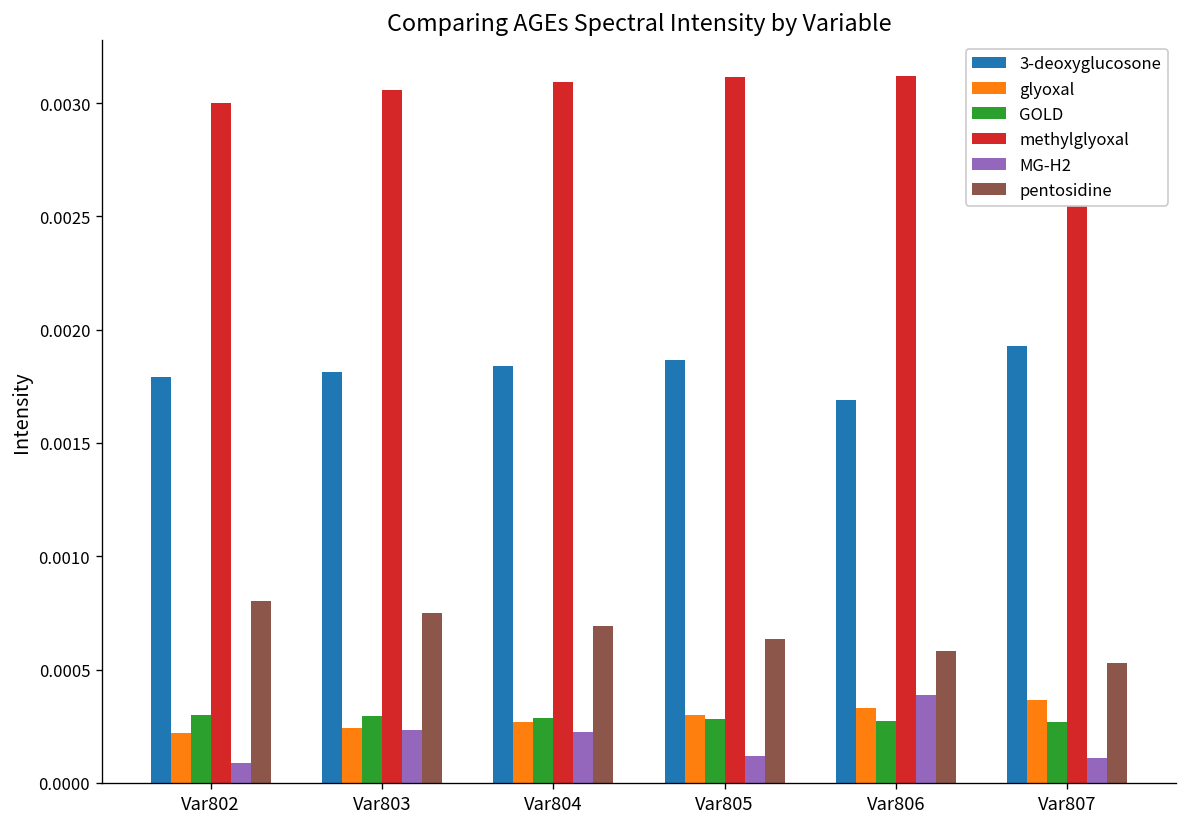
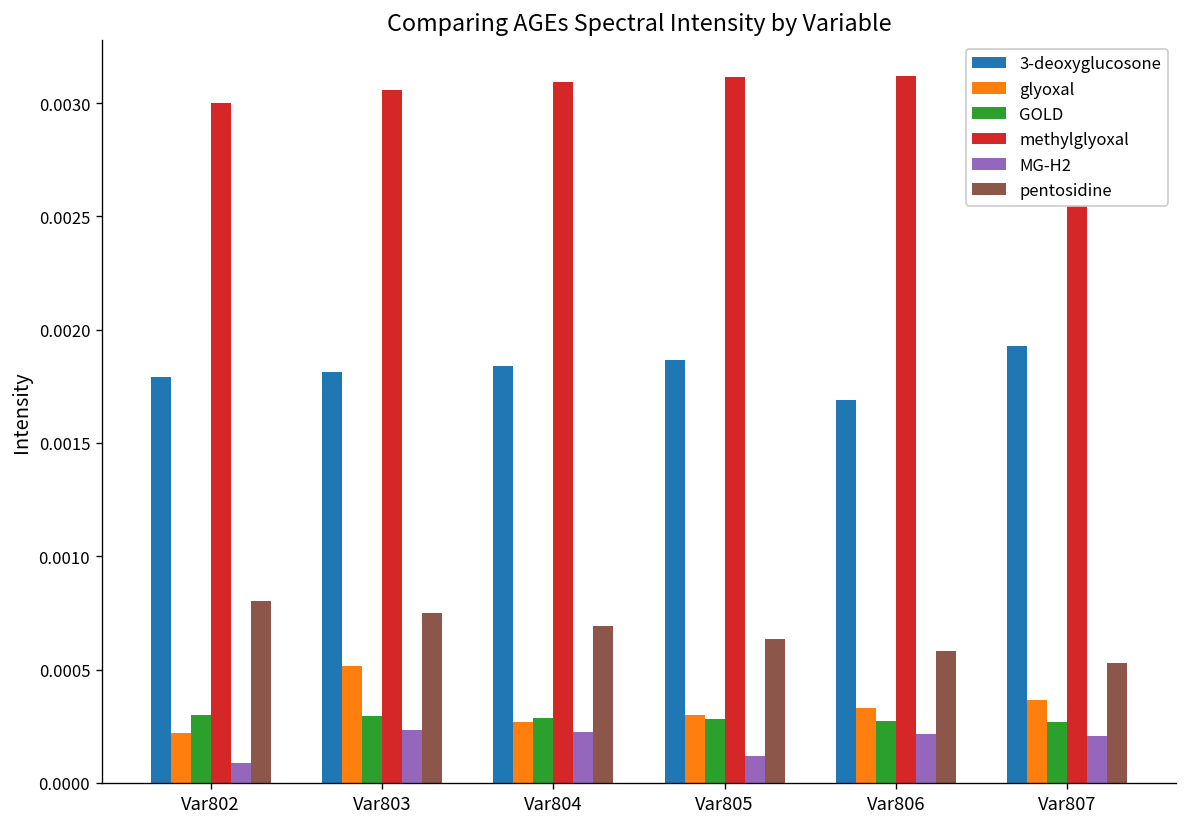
glyoxal, Var803: 0.00024 -> 0.00052
MG-H2, Var806: 0.00039 -> 0.00021
MG-H2, Var807: 0.00011 -> 0.00021
